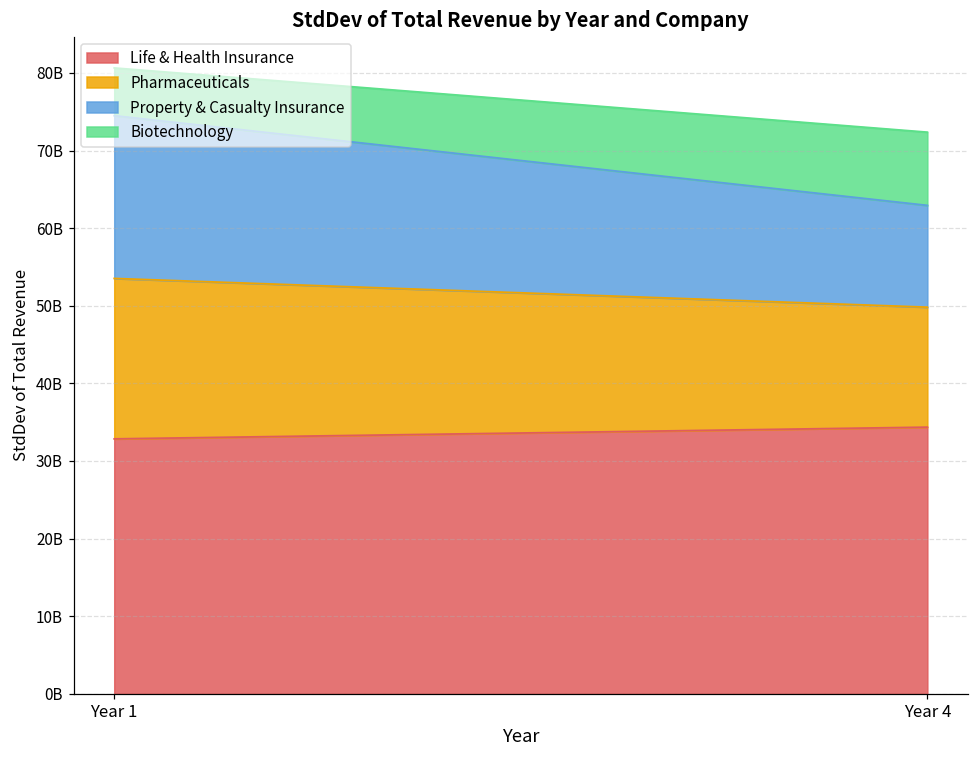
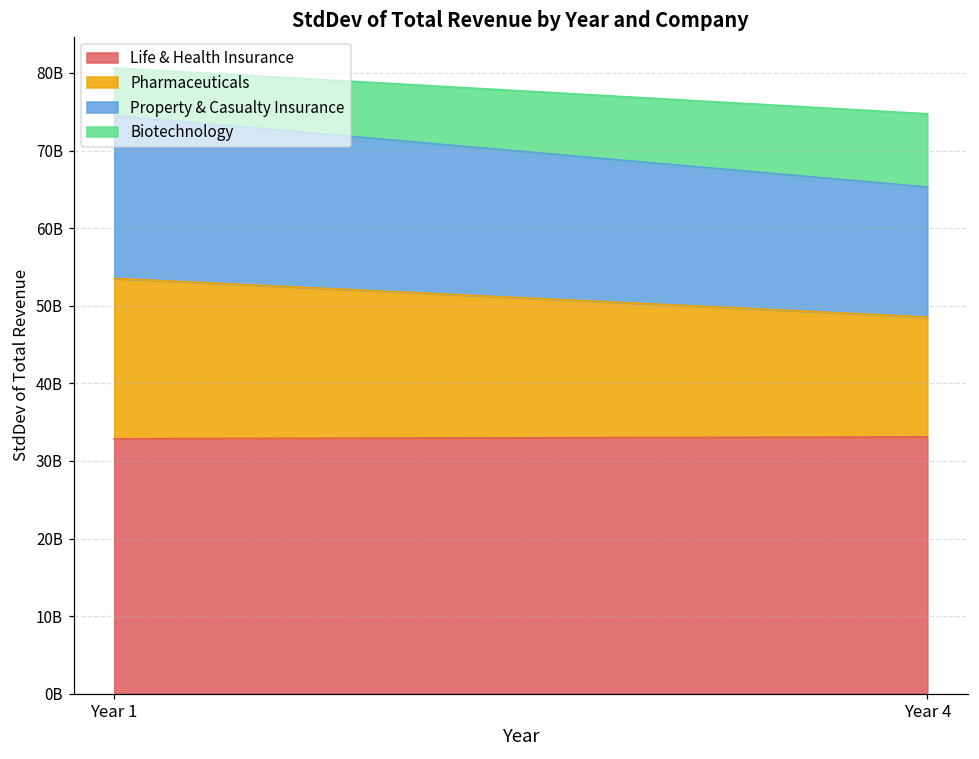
Life & Health Insurance, Year 4: 34000000000 -> 33000000000
Property & Casualty Insurance, Year 4: 13000000000 -> 17000000000
